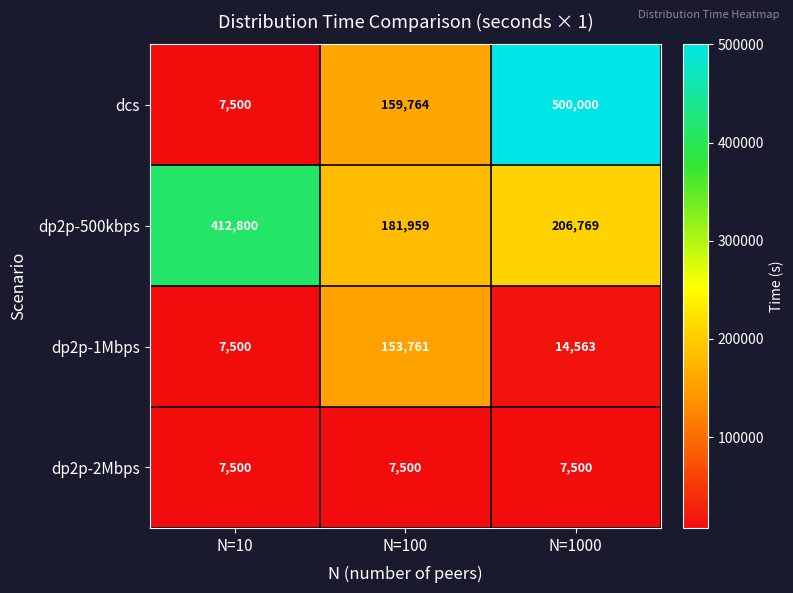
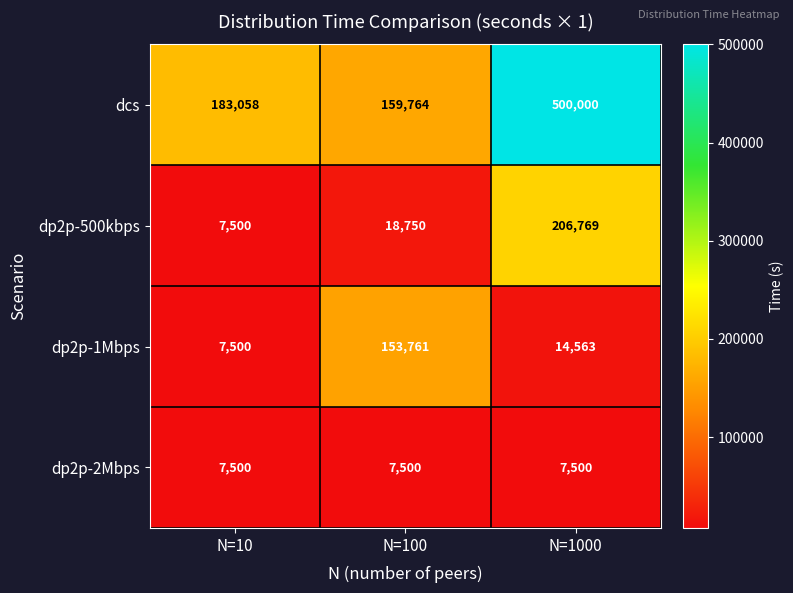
dcs, N=10: 7,500 -> 183,058
dp2p-500kbps, N=10: 412,800 -> 7,500
dp2p-500kbps, N=100: 181,959 -> 18,750
